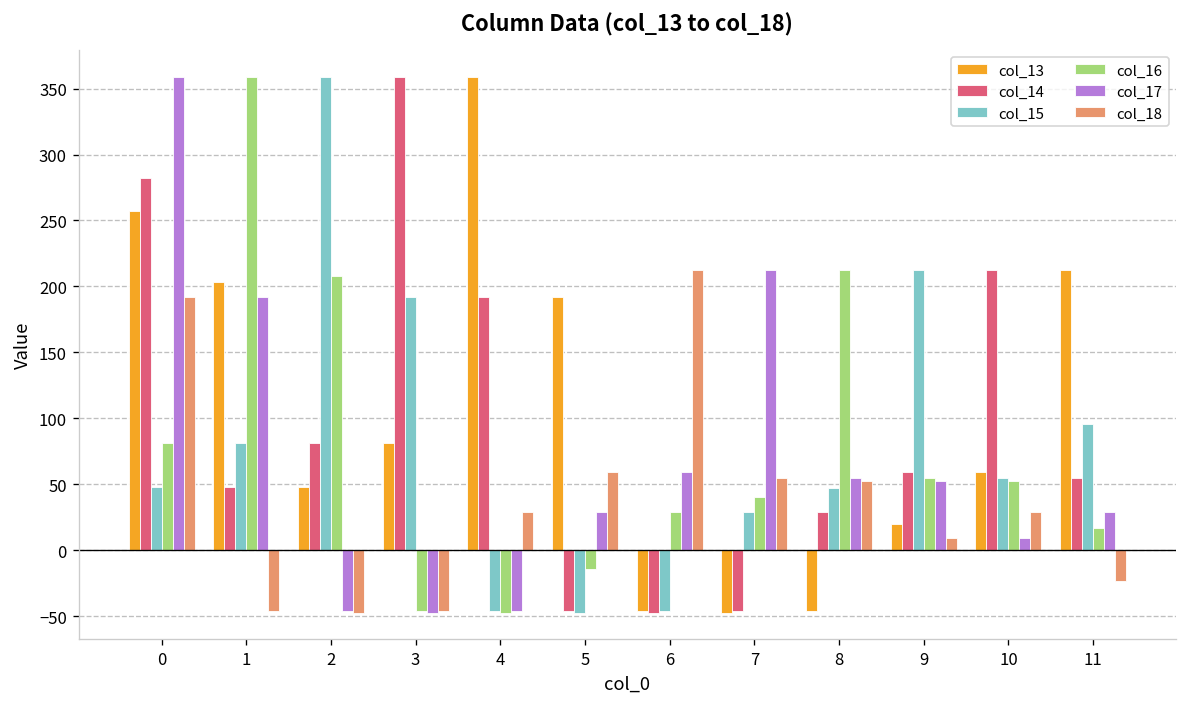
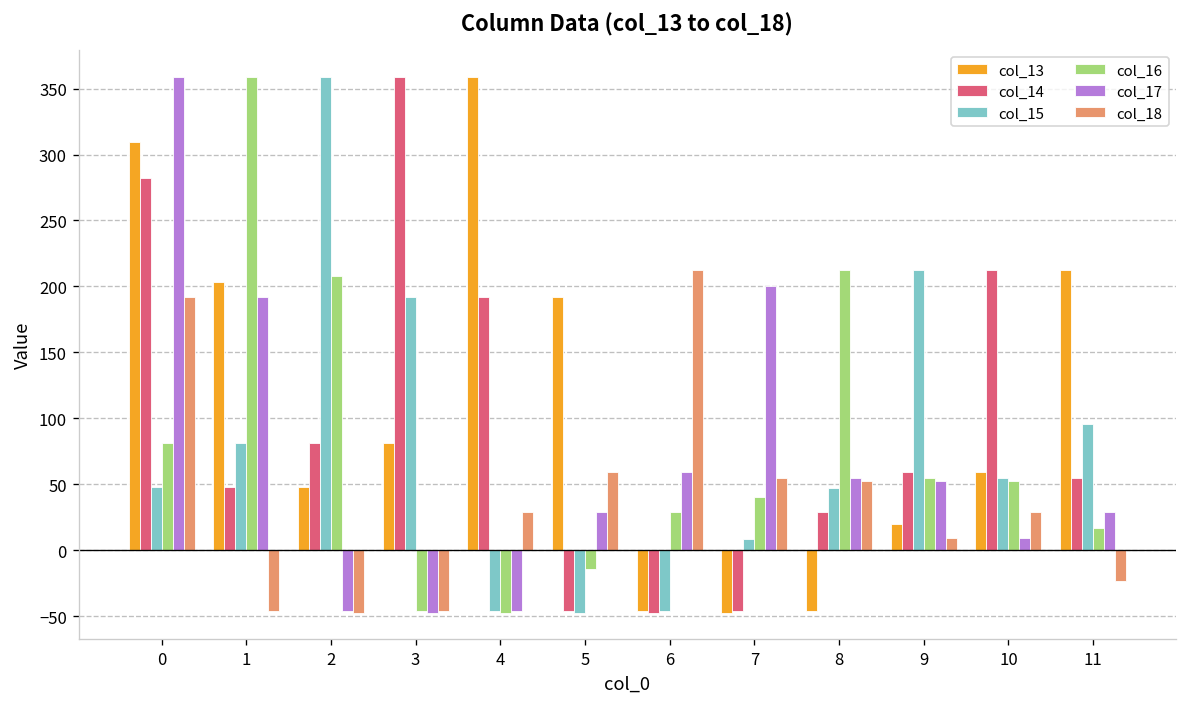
col_13, 0: 257 -> 309
col_15, 7: 29 -> 8
col_17, 7: 212 -> 200
